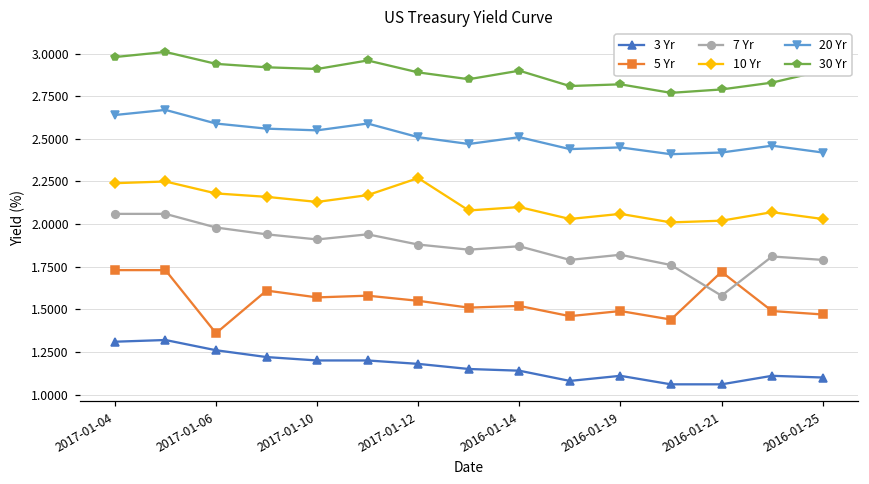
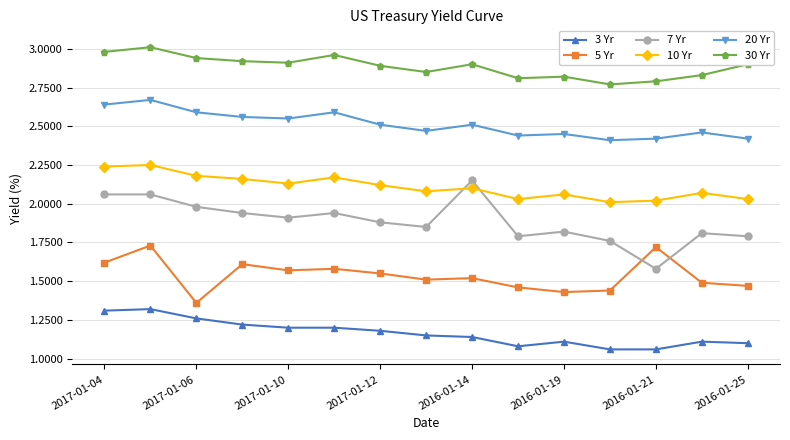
5 Yr, 2017-01-04: 1.73 -> 1.62
10 Yr, 2017-01-12: 2.27 -> 2.12
7 Yr, 2016-01-14: 1.87 -> 2.15
5 Yr, 2016-01-19: 1.49 -> 1.43
